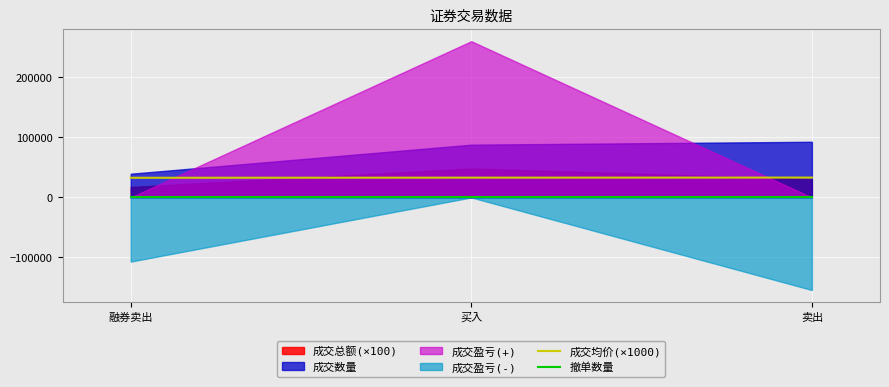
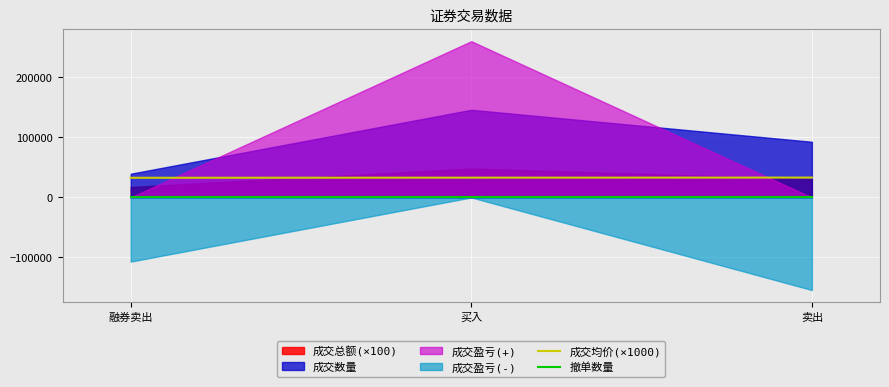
成交数量, 买入: 90000 -> 150000
